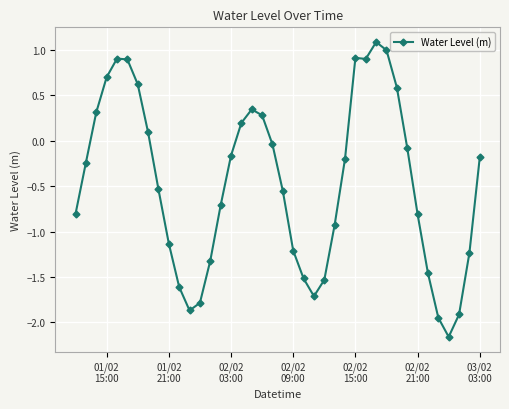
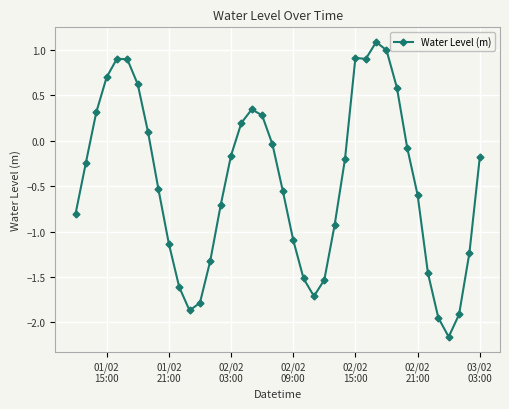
02/02 09:00: -1.2 -> -1.1
02/02 21:00: -0.8 -> -0.6
